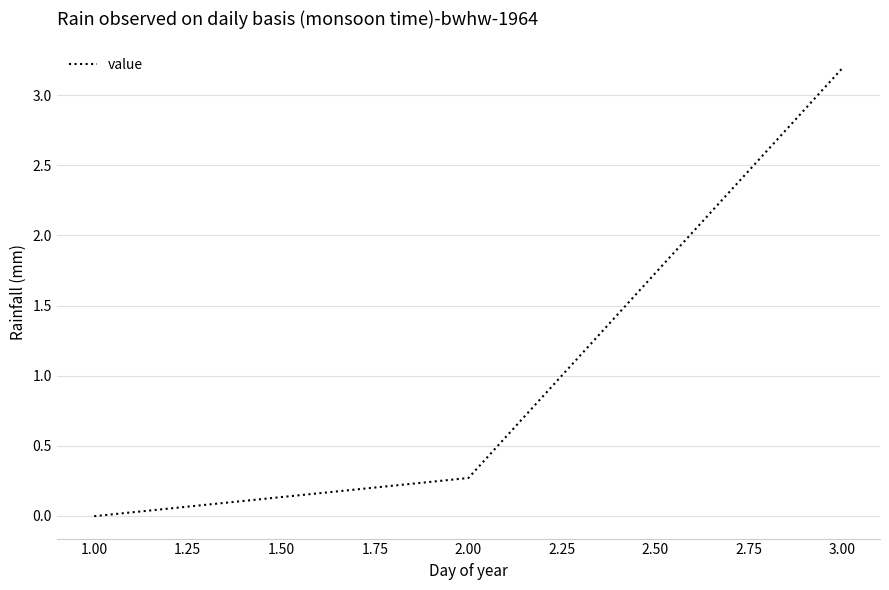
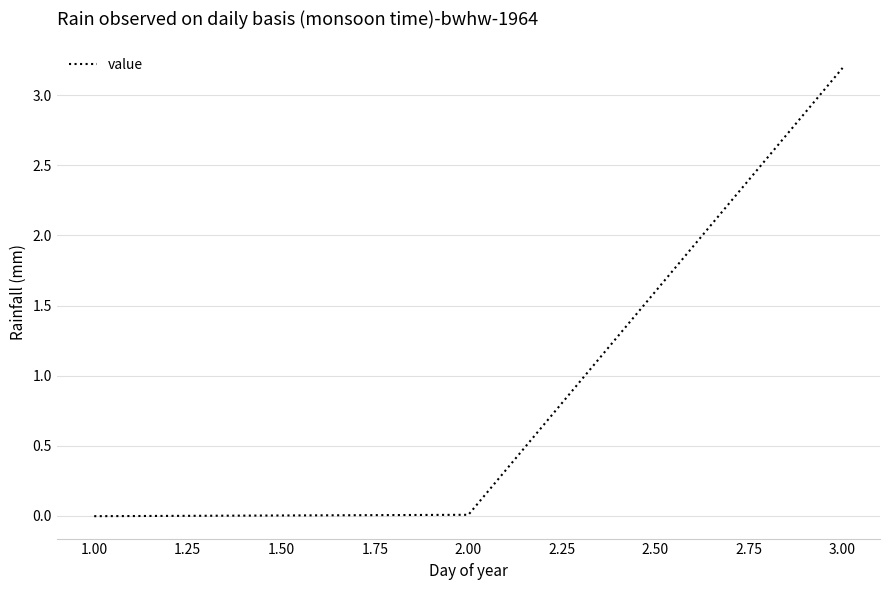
2.00: 0.27 -> 0.01
